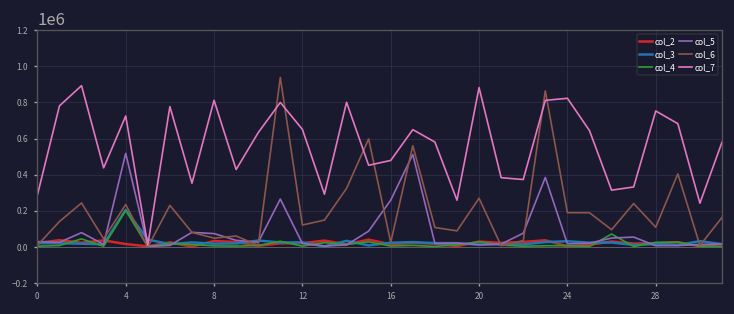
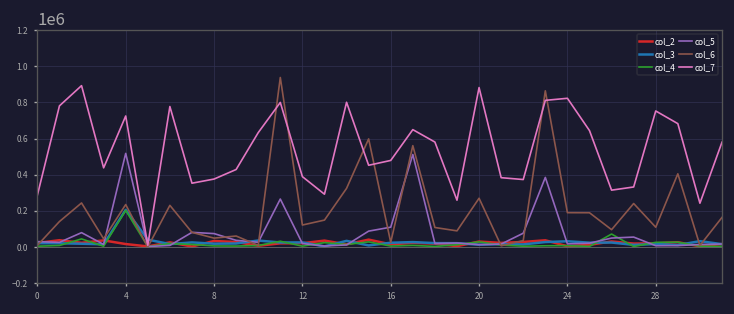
col_7, 8: 810000 -> 380000
col_7, 12: 650000 -> 390000
col_5, 16: 260000 -> 110000
